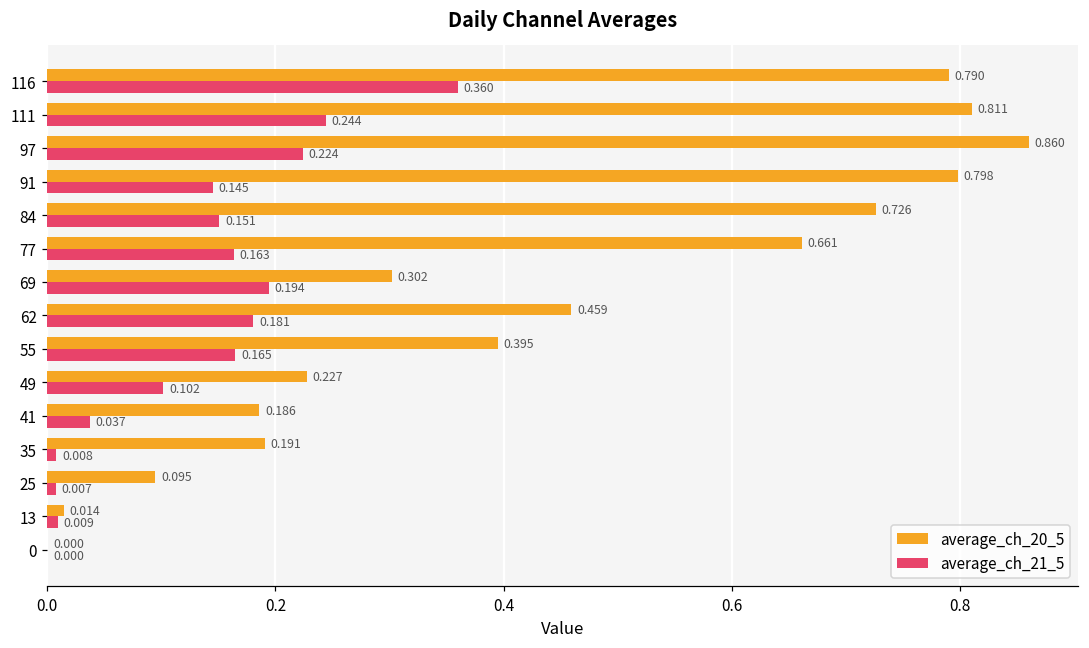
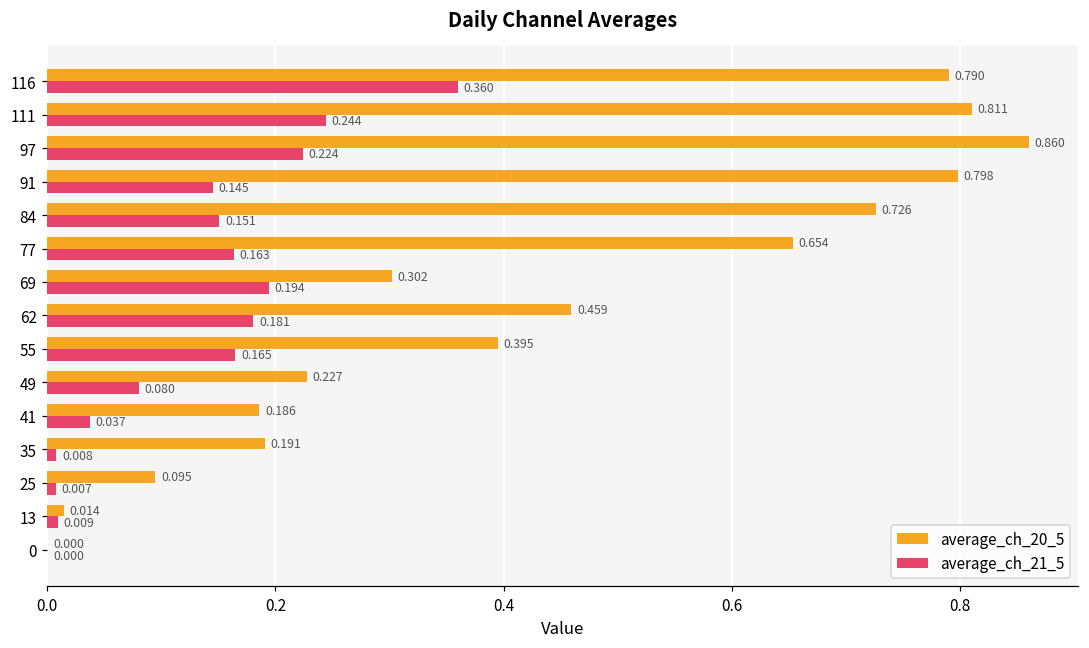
average_ch_20_5, 77: 0.661 -> 0.654
average_ch_21_5, 49: 0.102 -> 0.080
